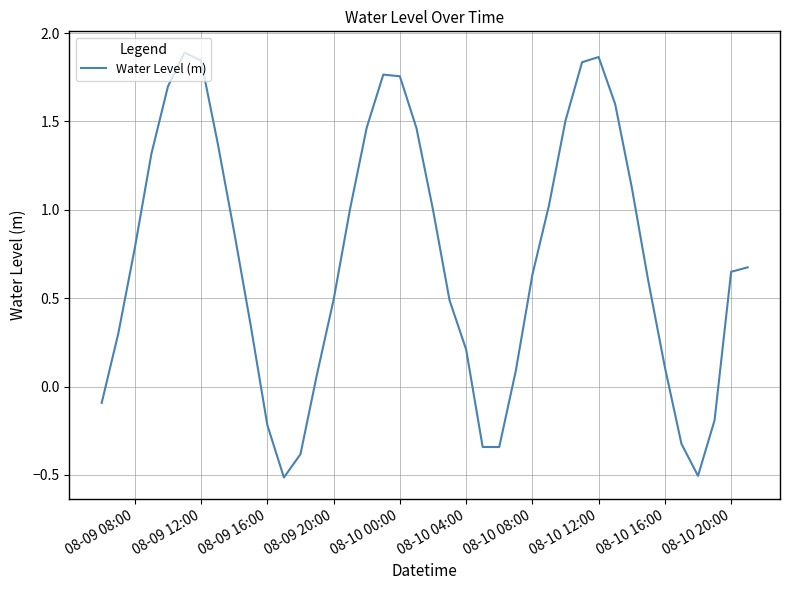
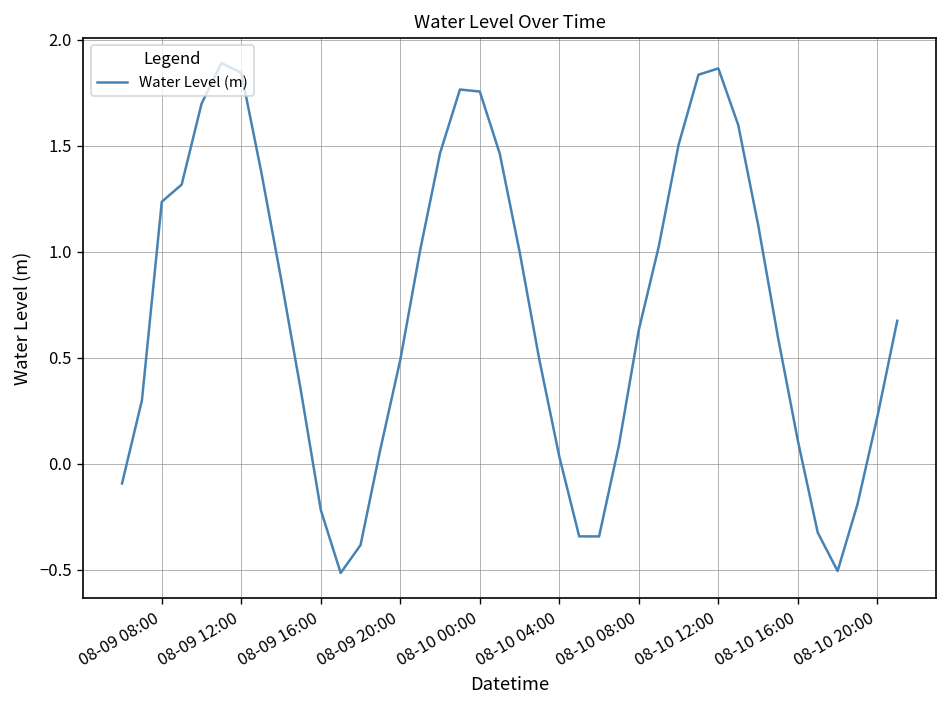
08-09 08:00: 0.78 -> 1.24
08-10 04:00: 0.21 -> 0.03
08-10 20:00: 0.65 -> 0.22
